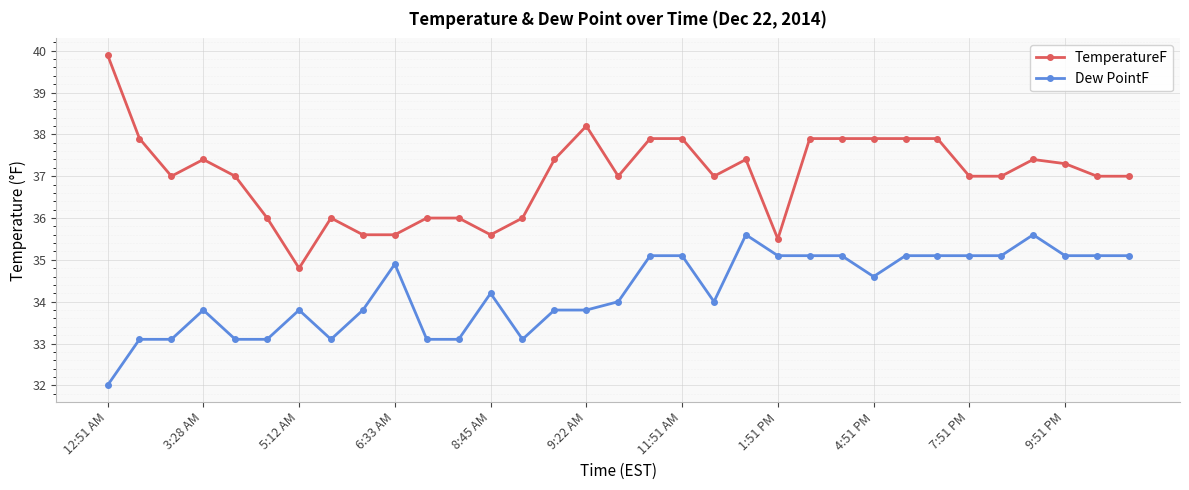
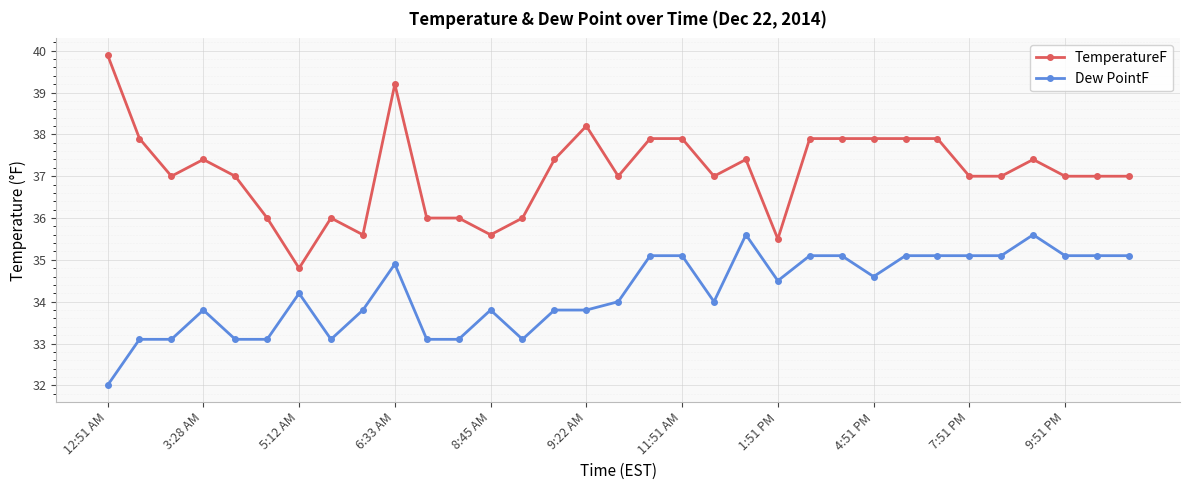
Dew PointF, 5:12 AM: 33.8 -> 34.2
TemperatureF, 6:33 AM: 35.6 -> 39.2
Dew PointF, 8:45 AM: 34.2 -> 33.8
Dew PointF, 1:51 PM: 35.1 -> 34.5
TemperatureF, 9:51 PM: 37.3 -> 37.0
